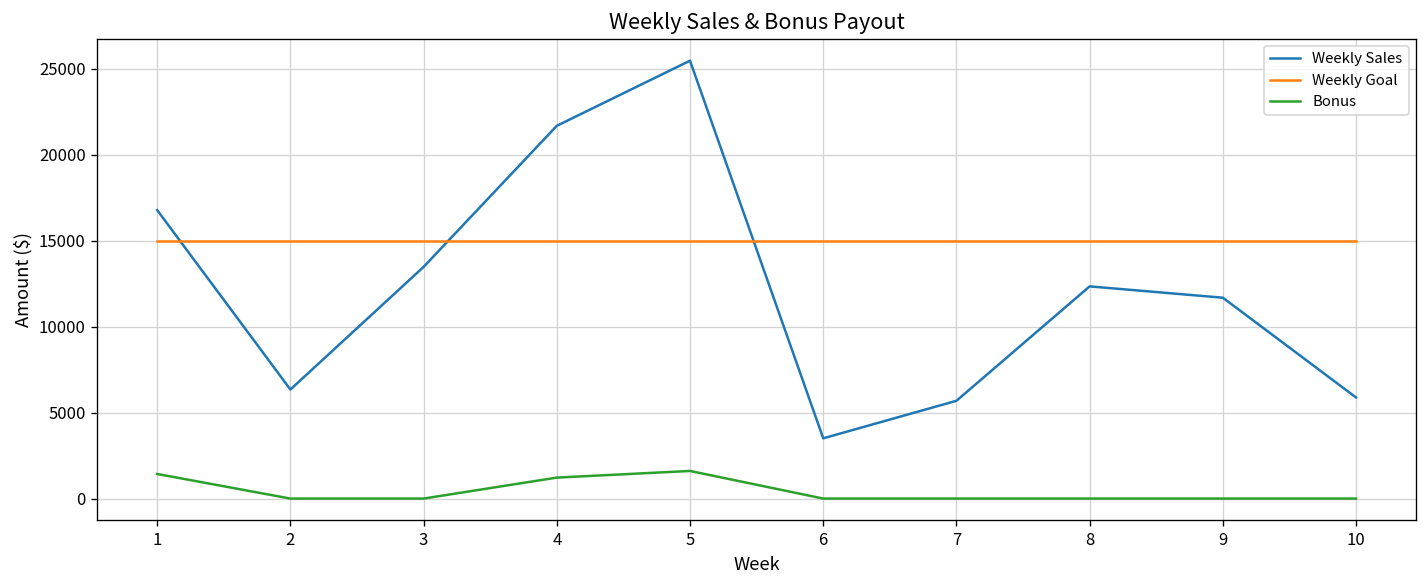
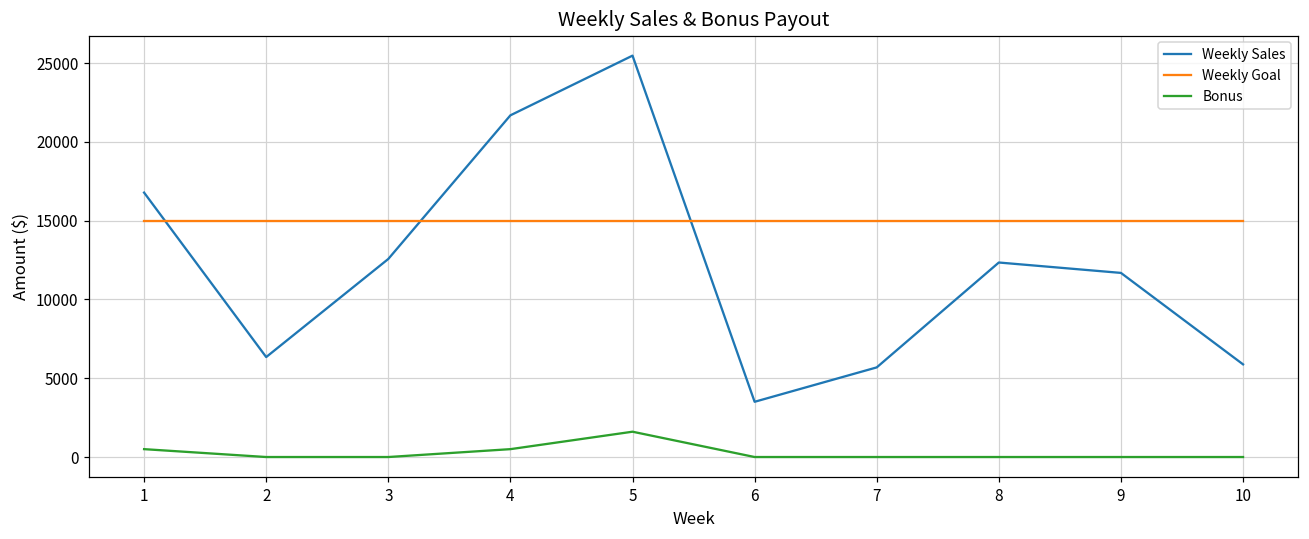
Bonus, 1: 1400 -> 500
Weekly Sales, 3: 13500 -> 12600
Bonus, 4: 1200 -> 500
